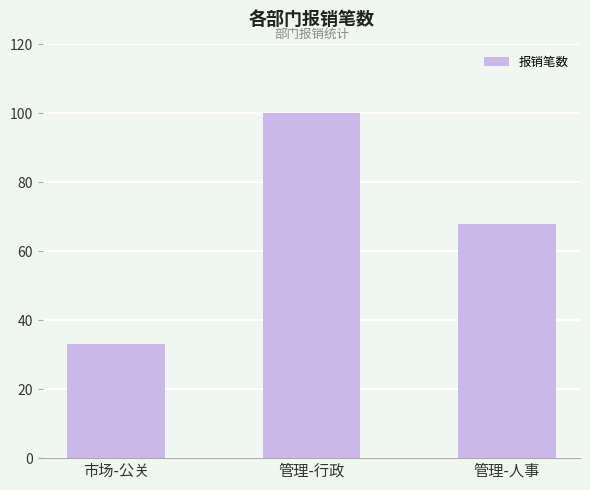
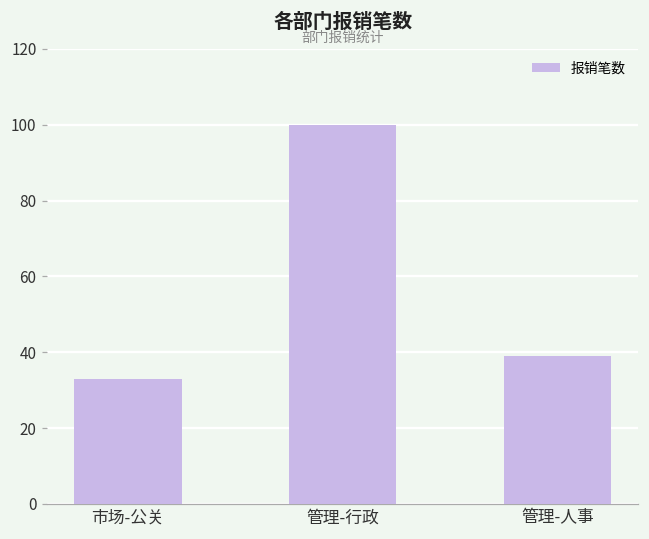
管理-人事: 68 -> 39
